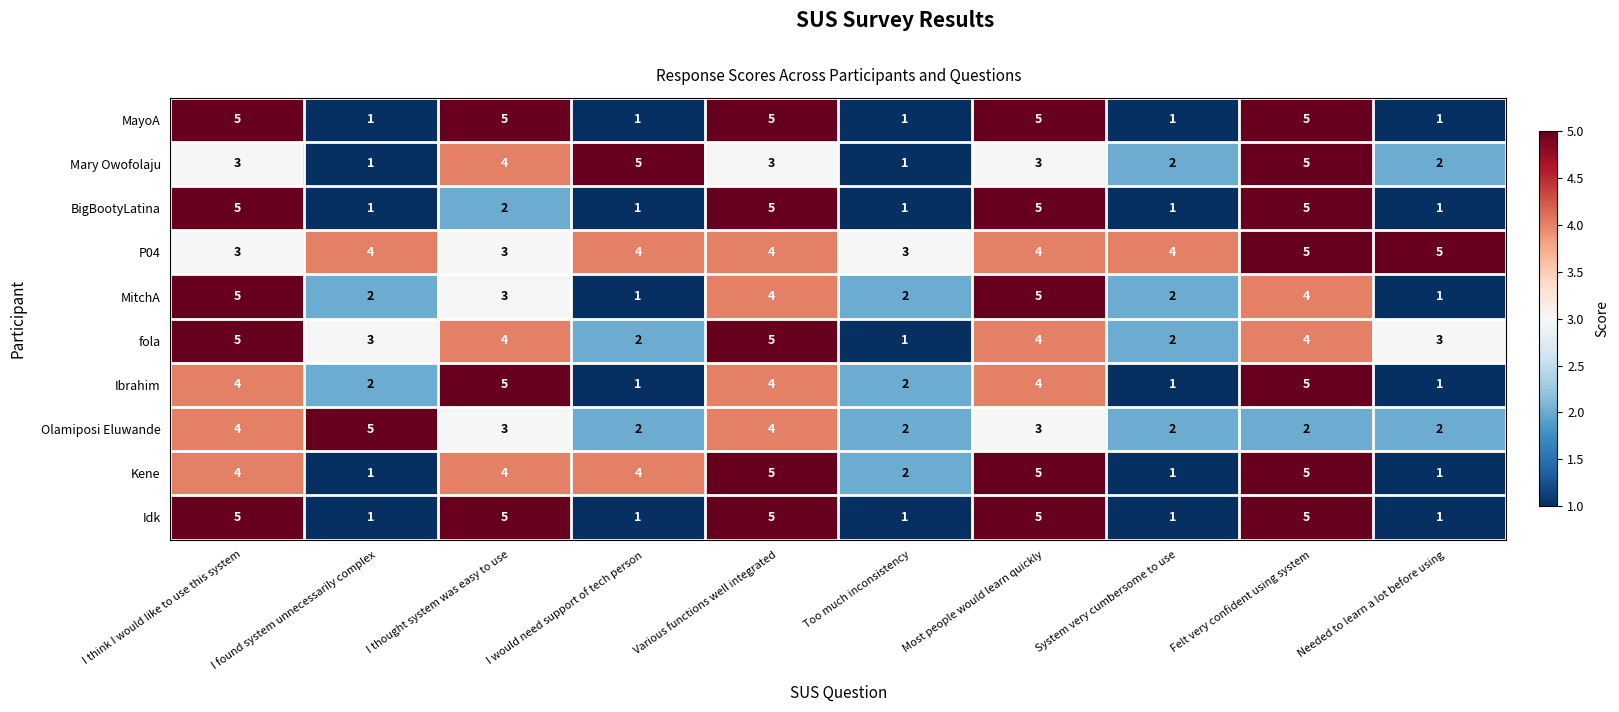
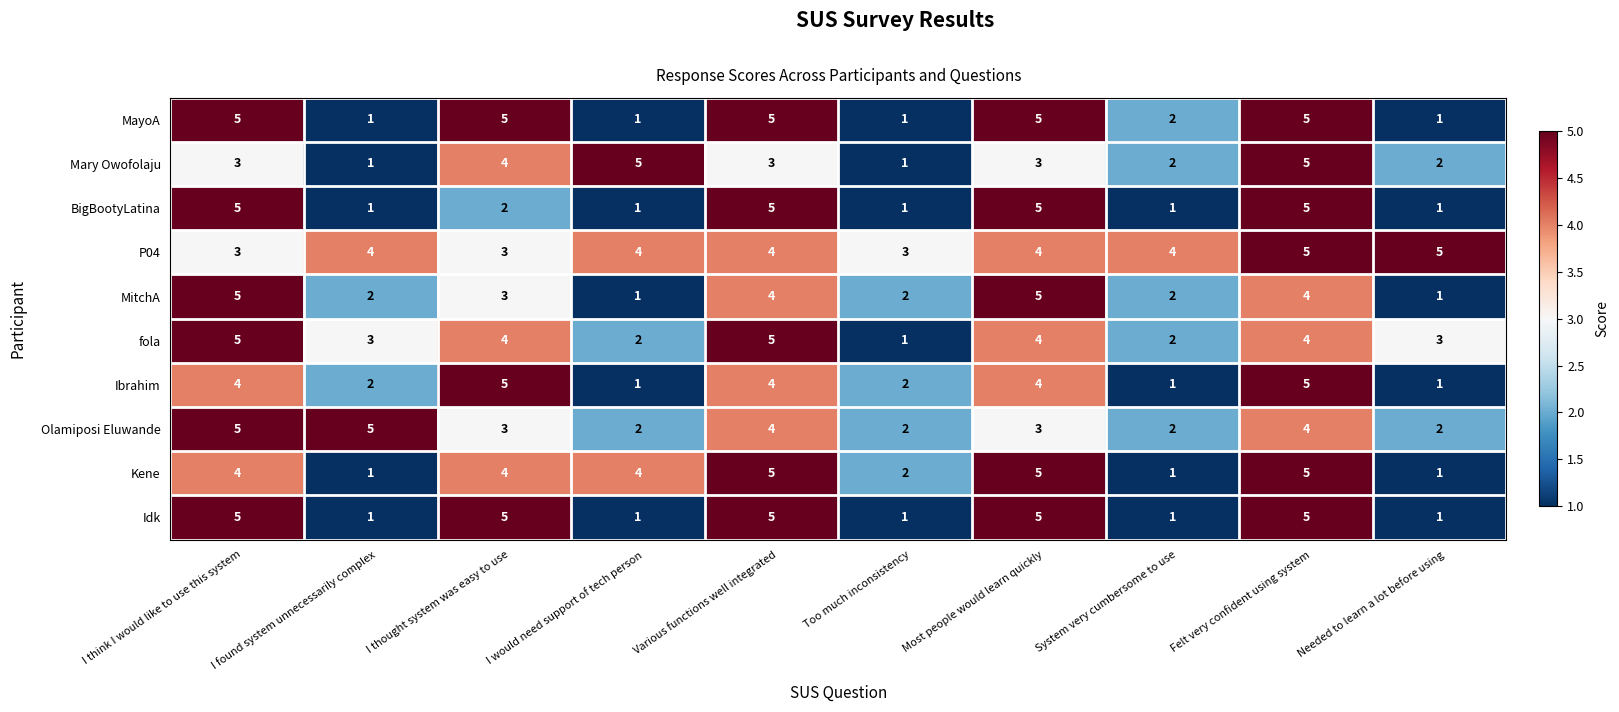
MayoA, System very cumbersome to use: 1 -> 2
Olamiposi Eluwande, I think I would like to use this system: 4 -> 5
Olamiposi Eluwande, Felt very confident using system: 2 -> 4
